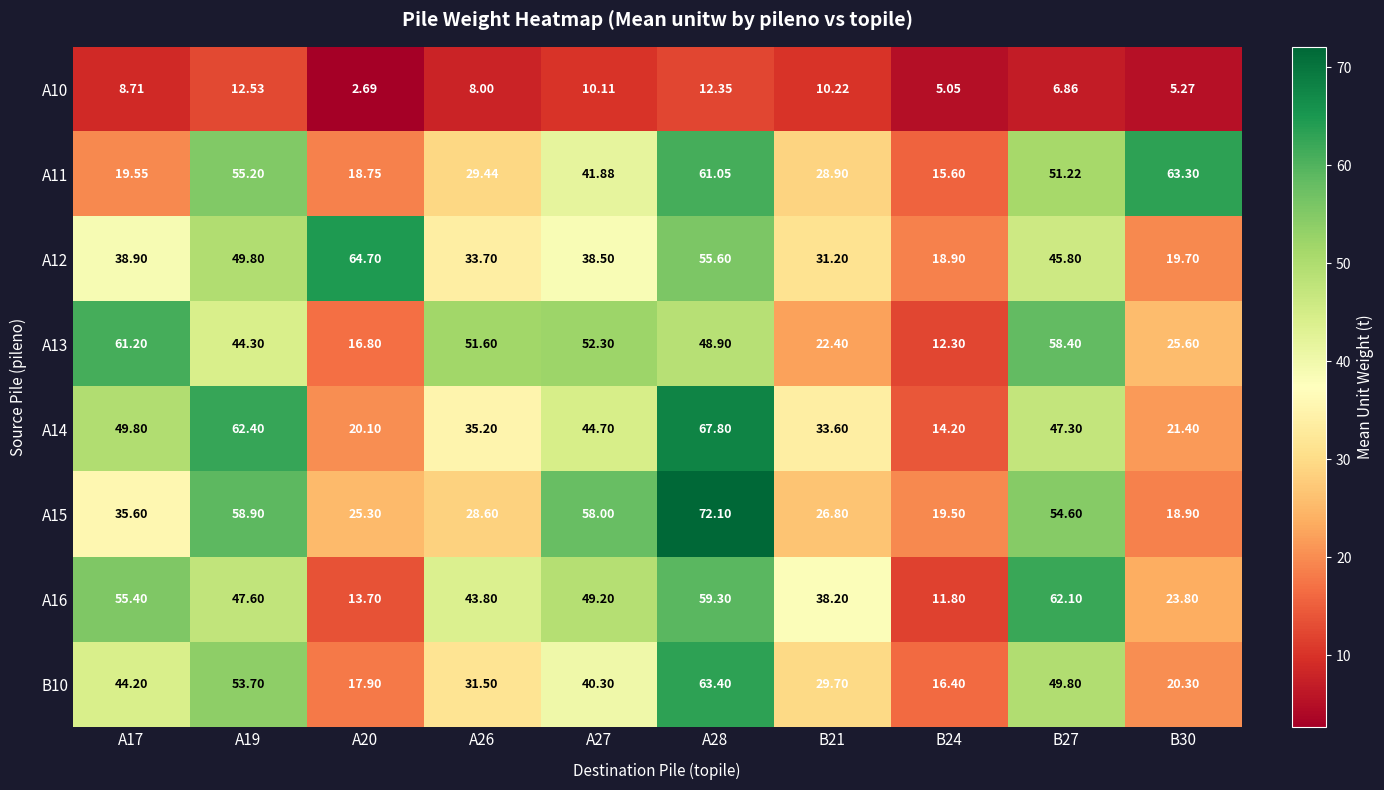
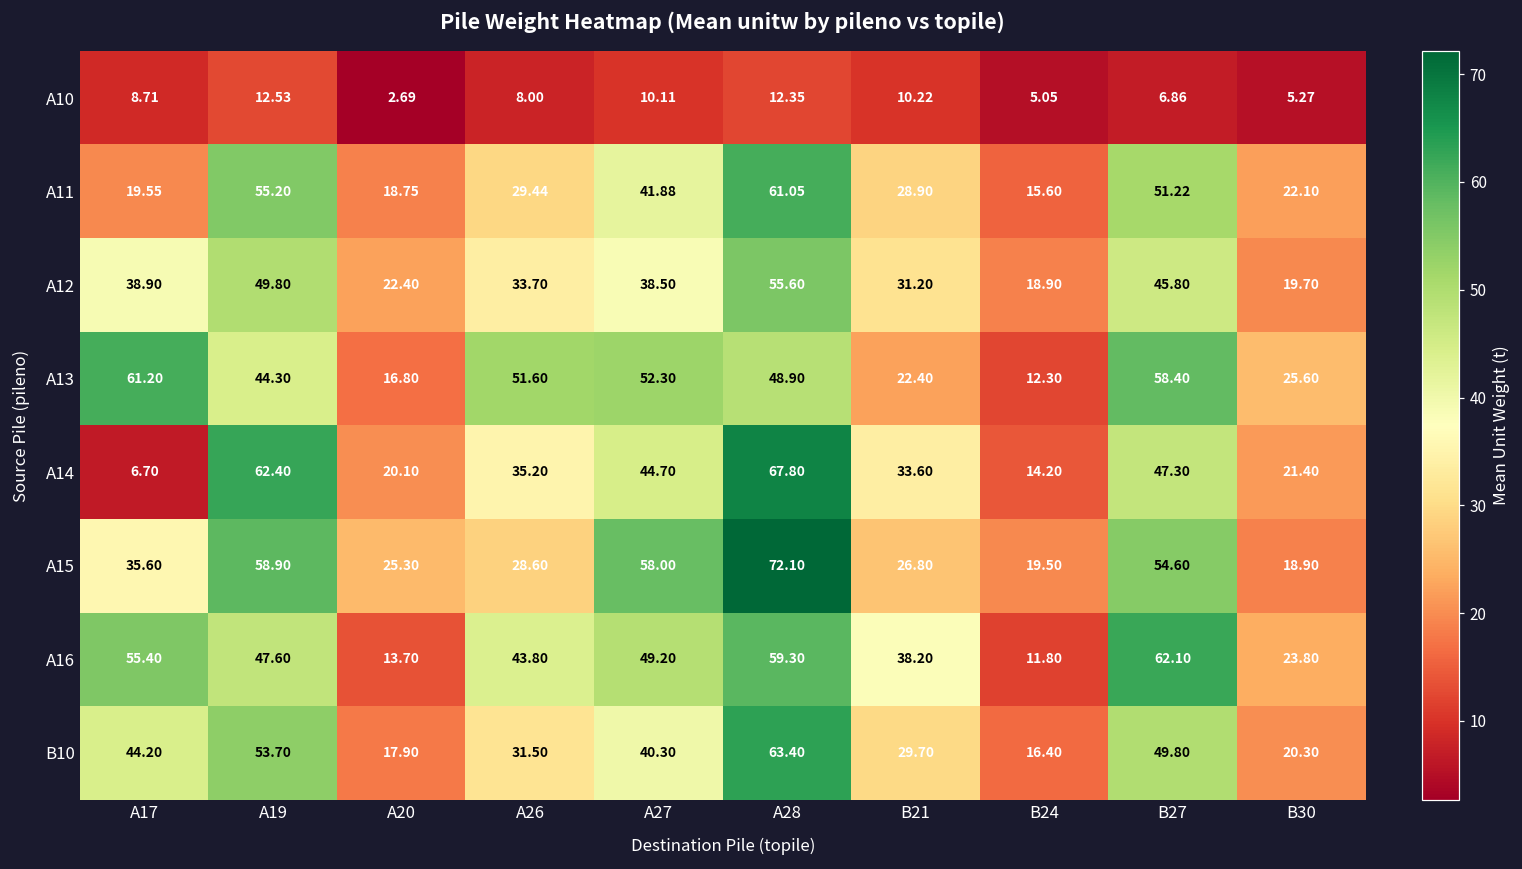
A11, B30: 63.30 -> 22.10
A12, A20: 64.70 -> 22.40
A14, A17: 49.80 -> 6.70
